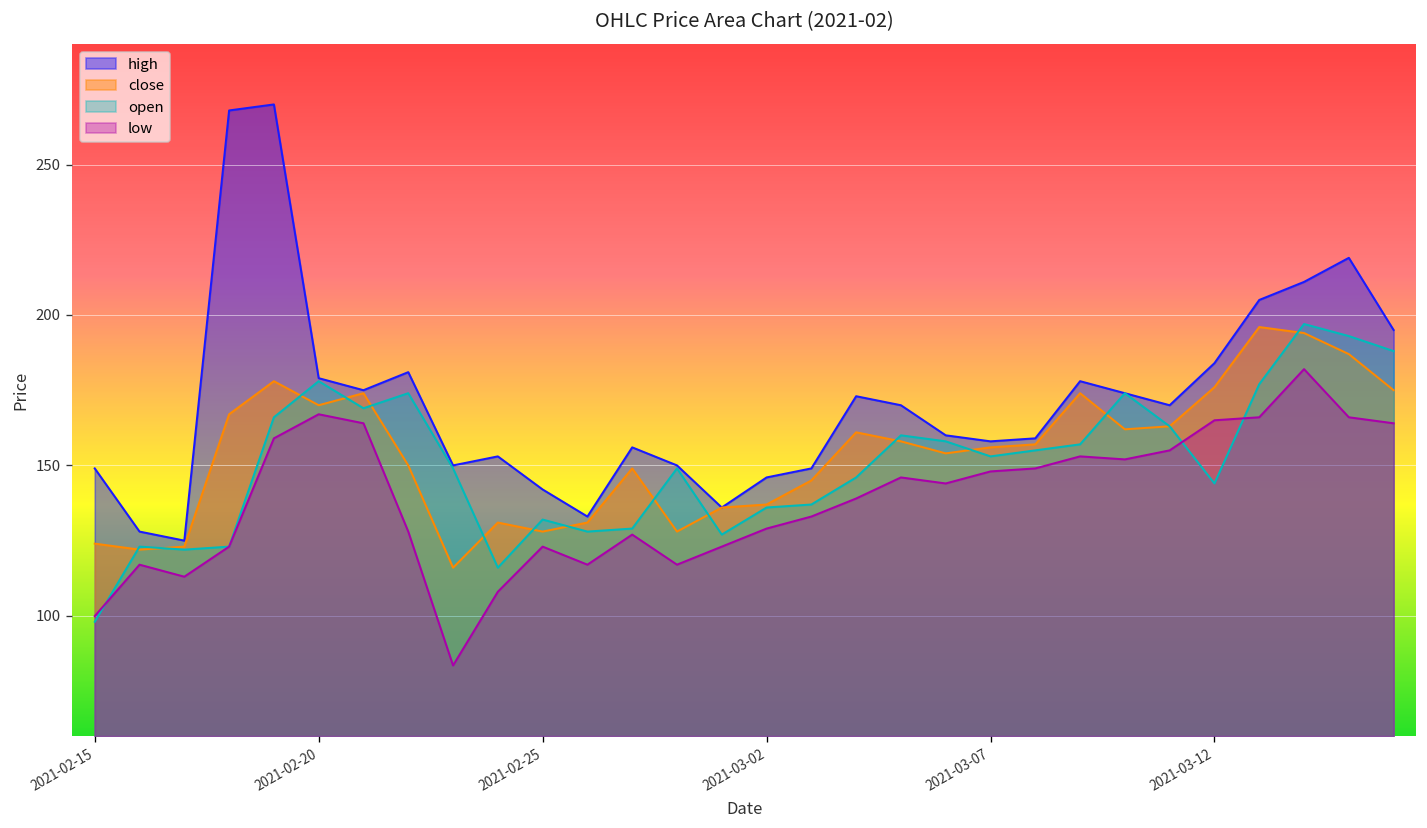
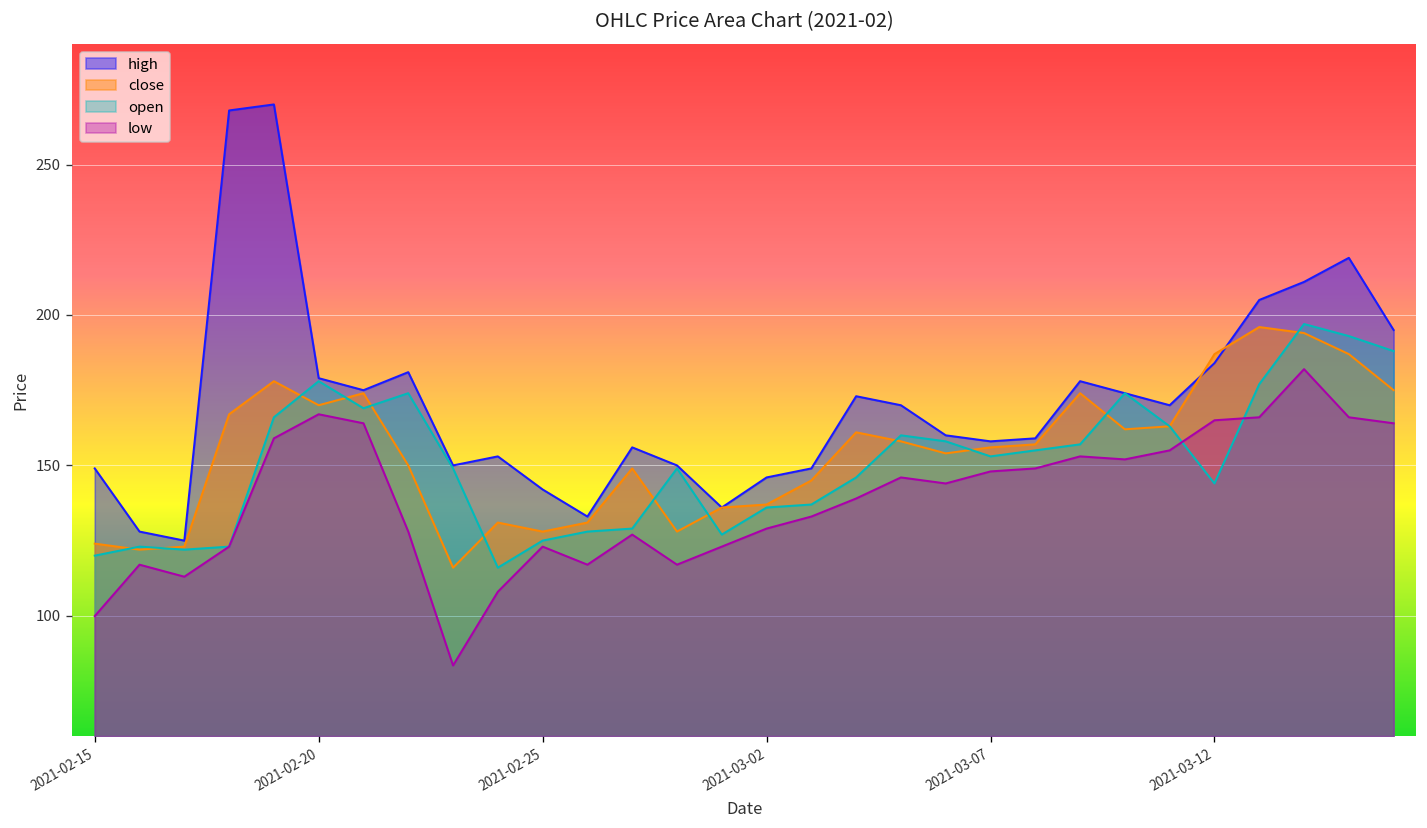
open, 2021-02-15: 98 -> 120
open, 2021-02-25: 132 -> 125
close, 2021-03-12: 176 -> 187
